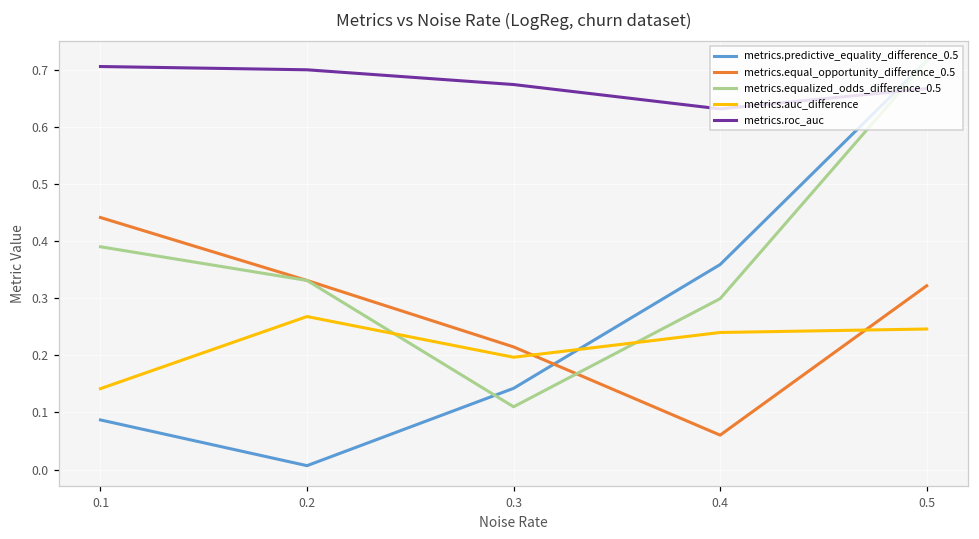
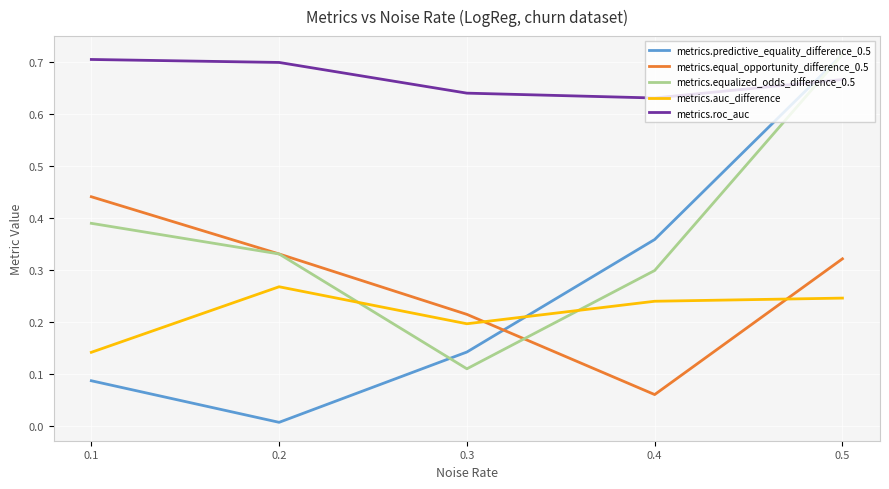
metrics.roc_auc, 0.3: 0.67 -> 0.64
